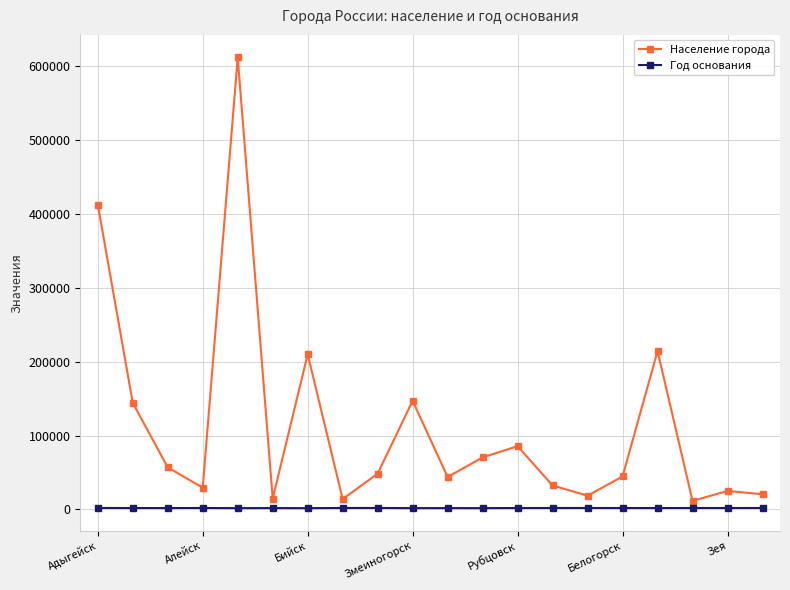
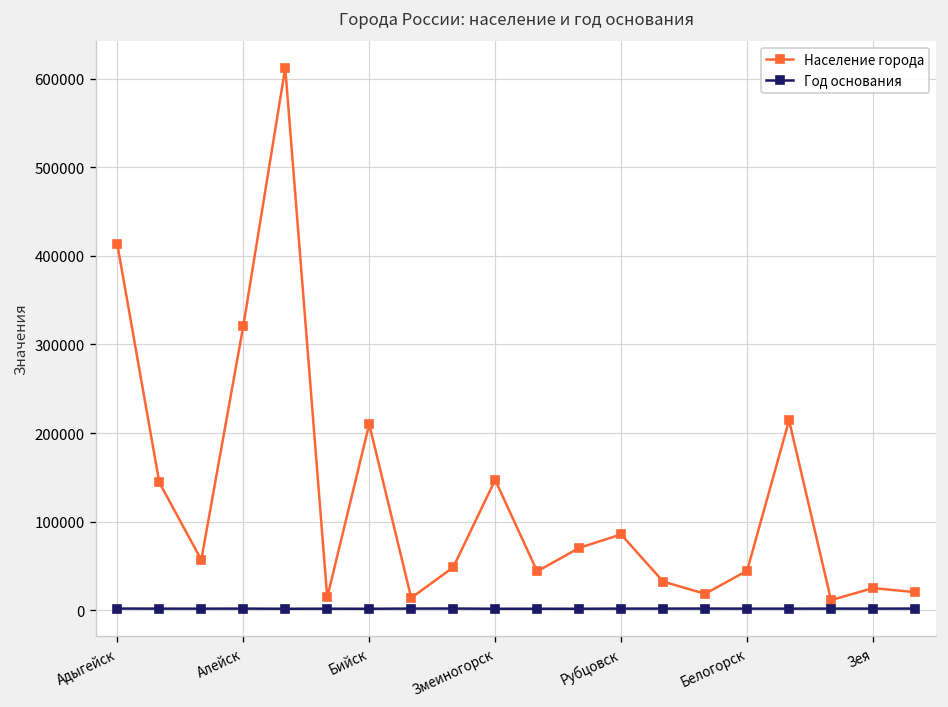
Население города, Алейск: 30000 -> 320000
